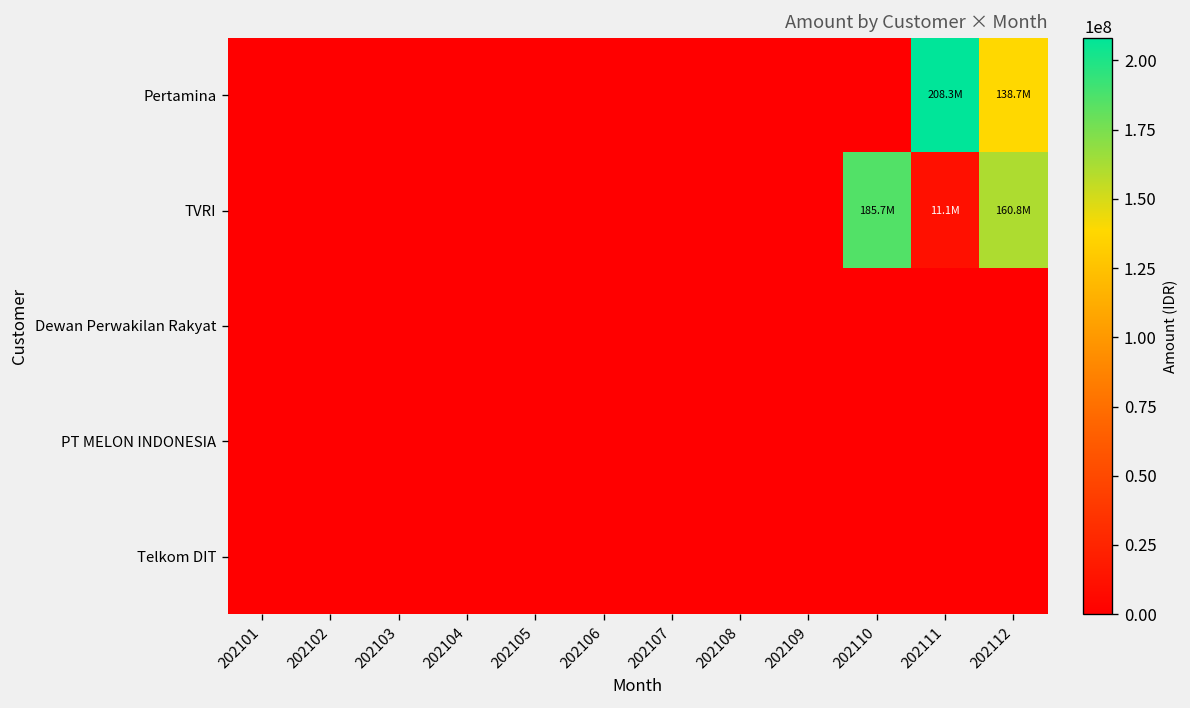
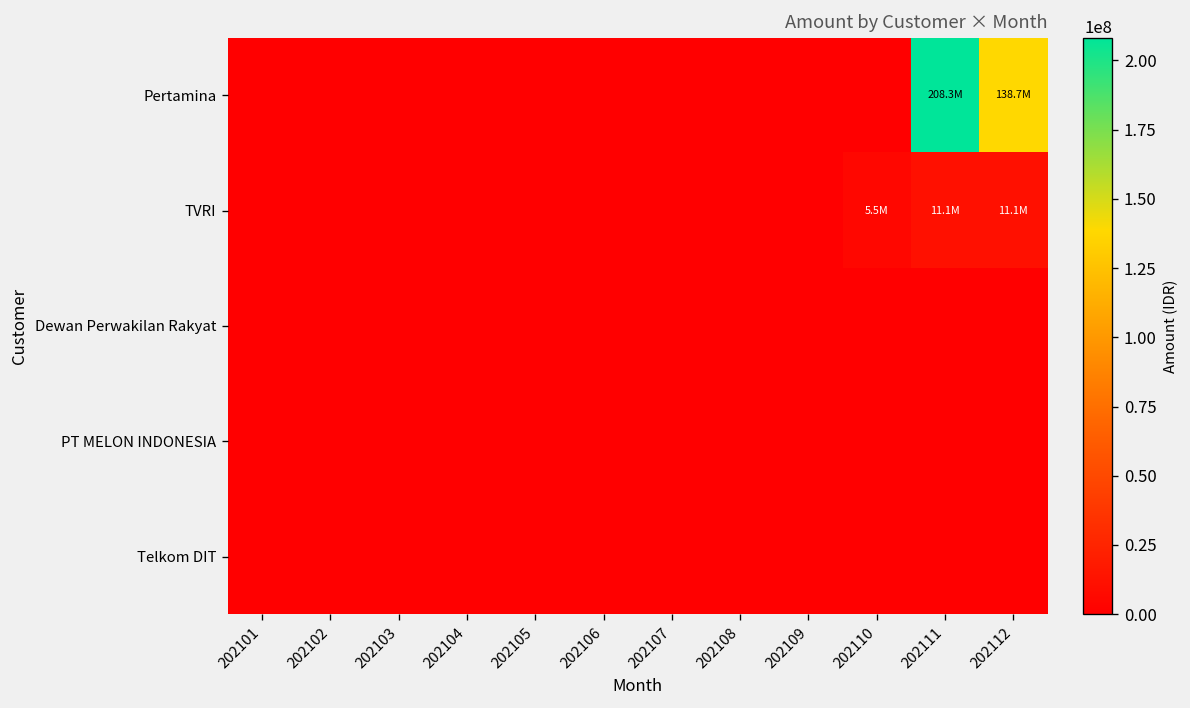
TVRI, 202110: 185.7M -> 5.5M
TVRI, 202112: 160.8M -> 11.1M
